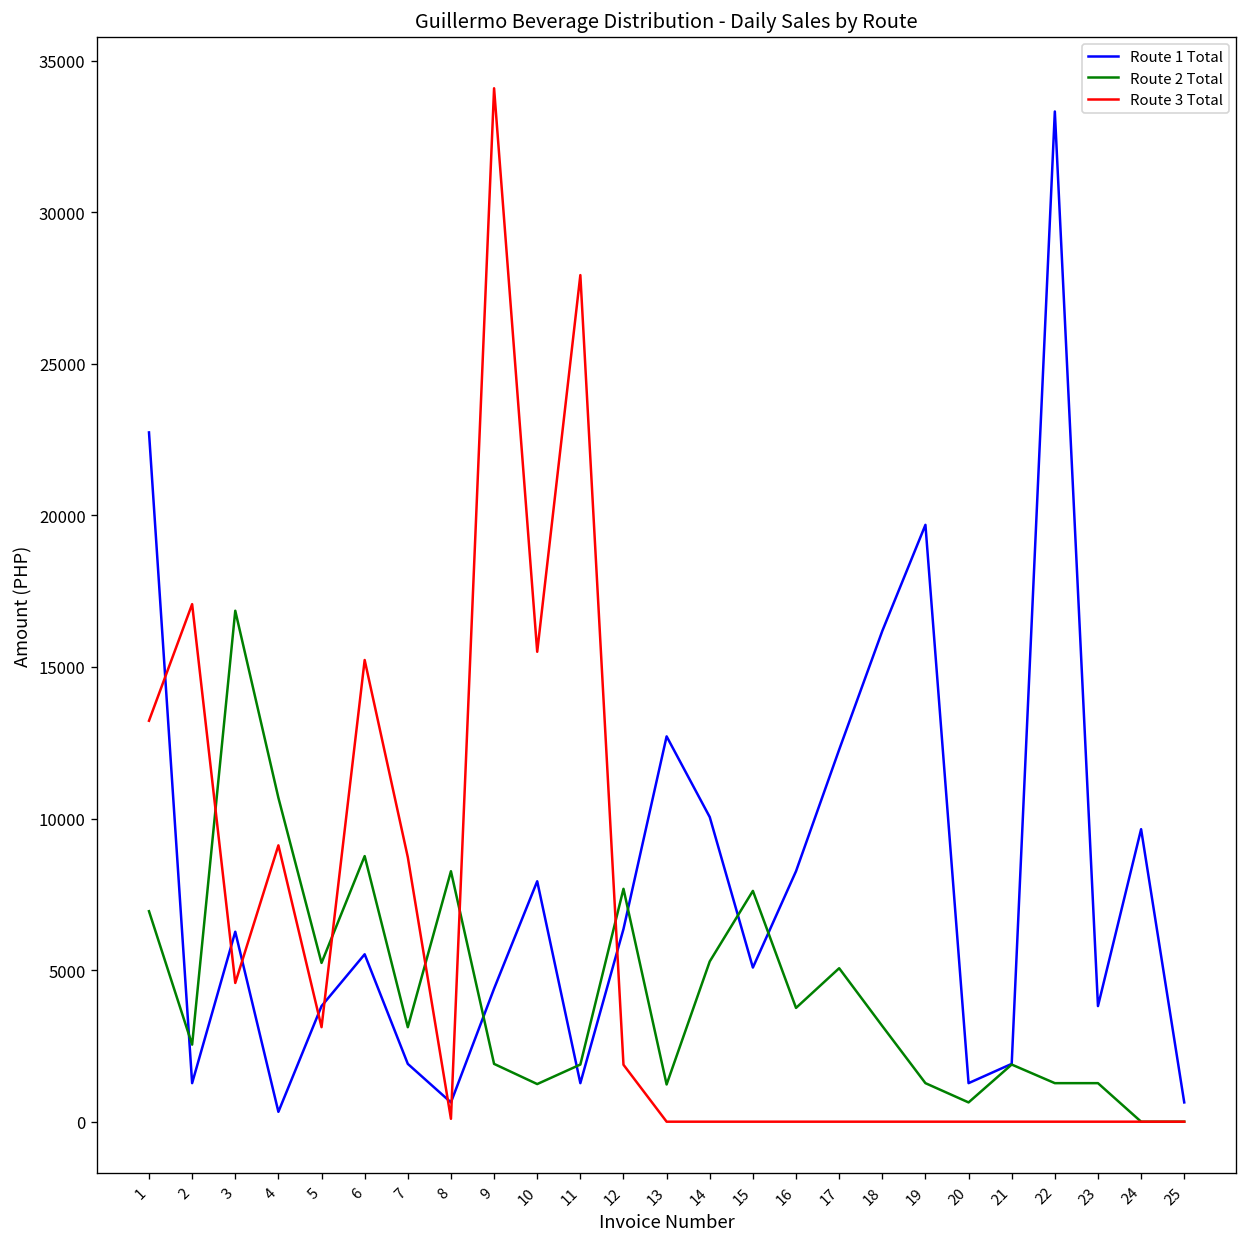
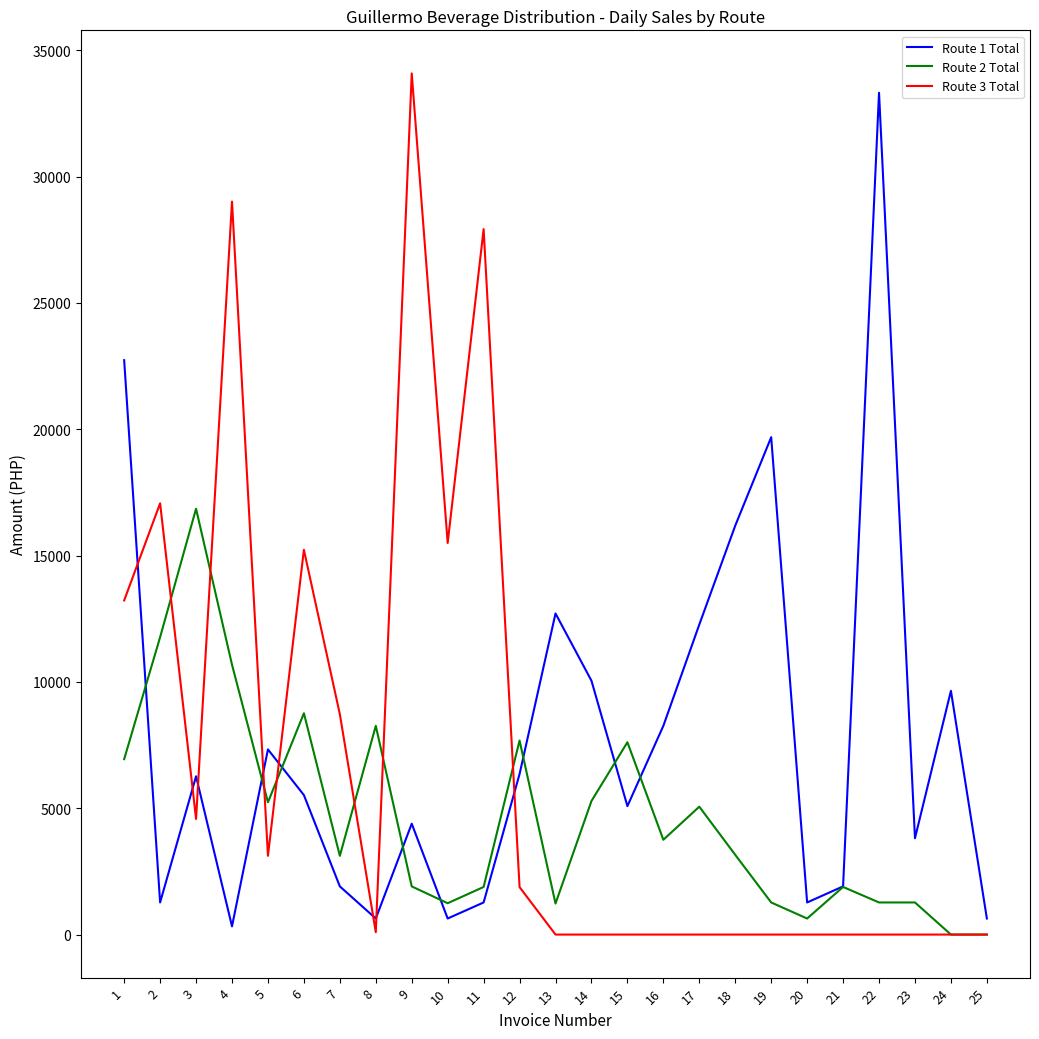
Route 2 Total, 2: 2500 -> 11800
Route 3 Total, 4: 9100 -> 29000
Route 1 Total, 5: 3800 -> 7300
Route 1 Total, 10: 7900 -> 600
